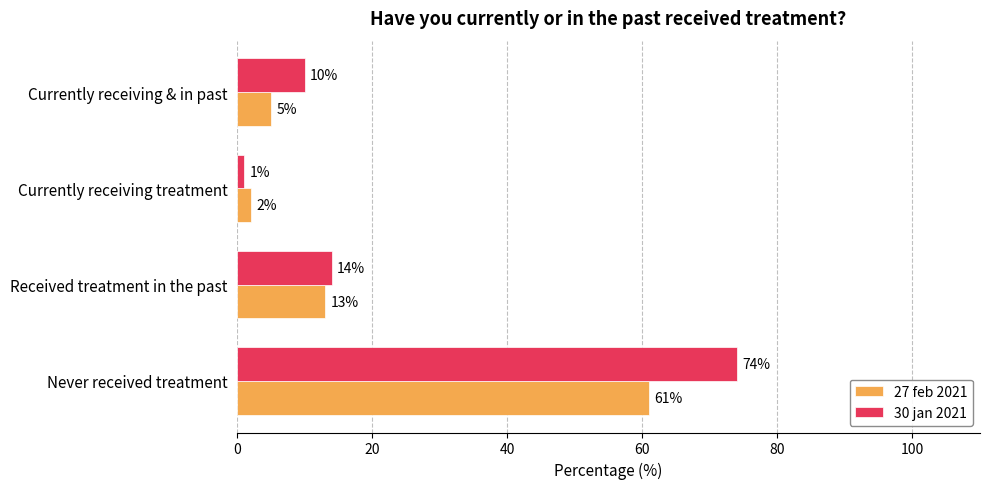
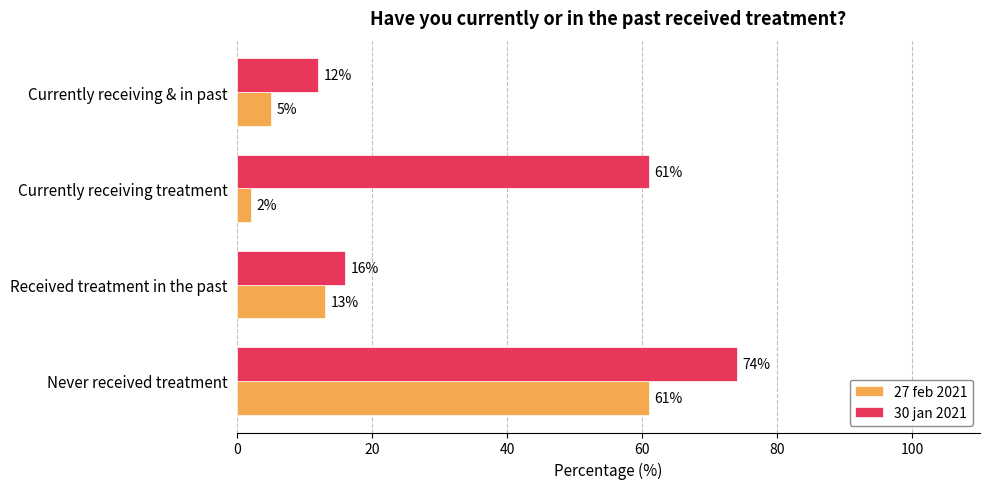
30 jan 2021, Currently receiving & in past: 10% -> 12%
30 jan 2021, Currently receiving treatment: 1% -> 61%
30 jan 2021, Received treatment in the past: 14% -> 16%
